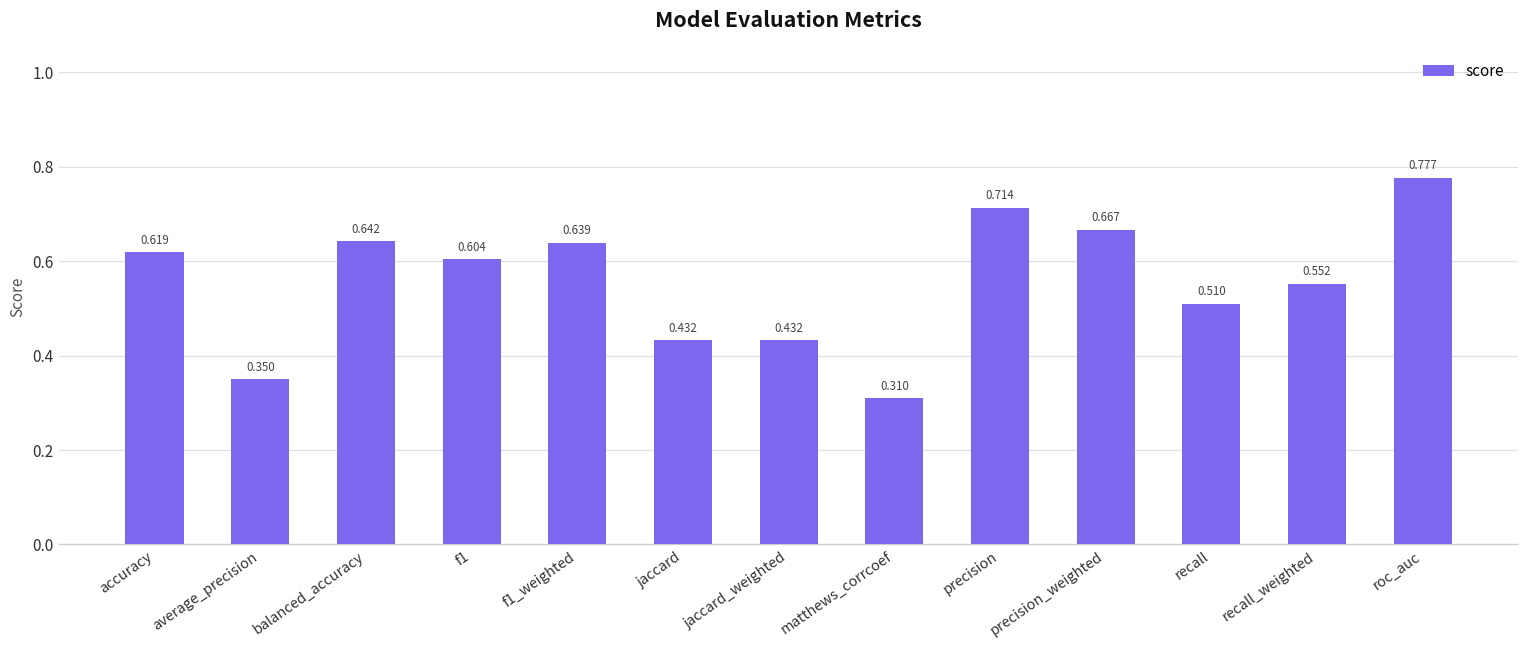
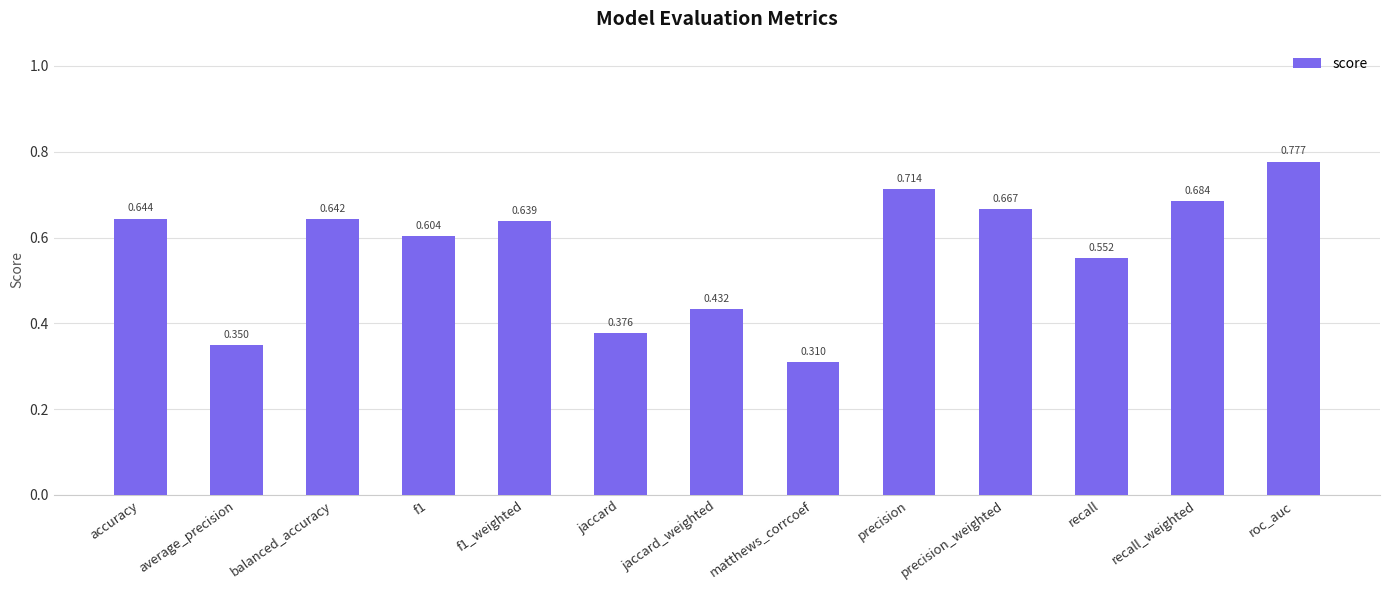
accuracy: 0.619 -> 0.644
jaccard: 0.432 -> 0.376
recall: 0.510 -> 0.552
recall_weighted: 0.552 -> 0.684
